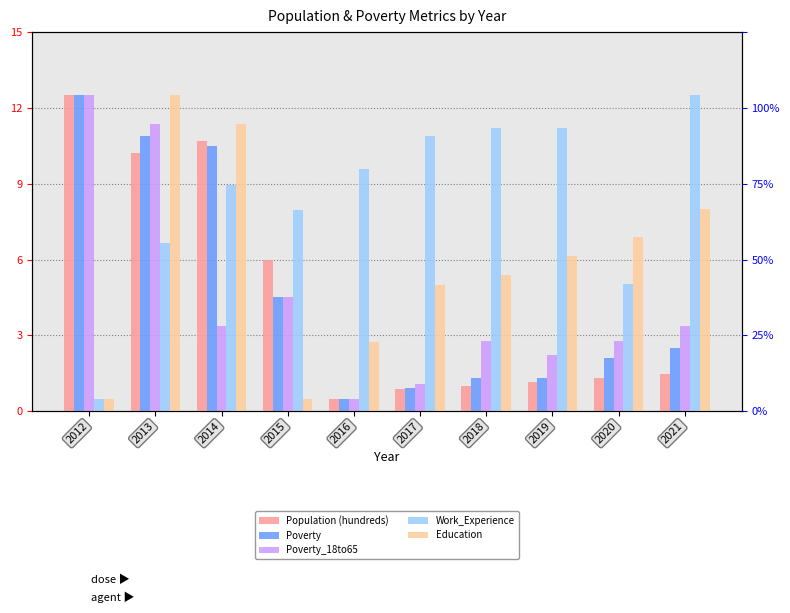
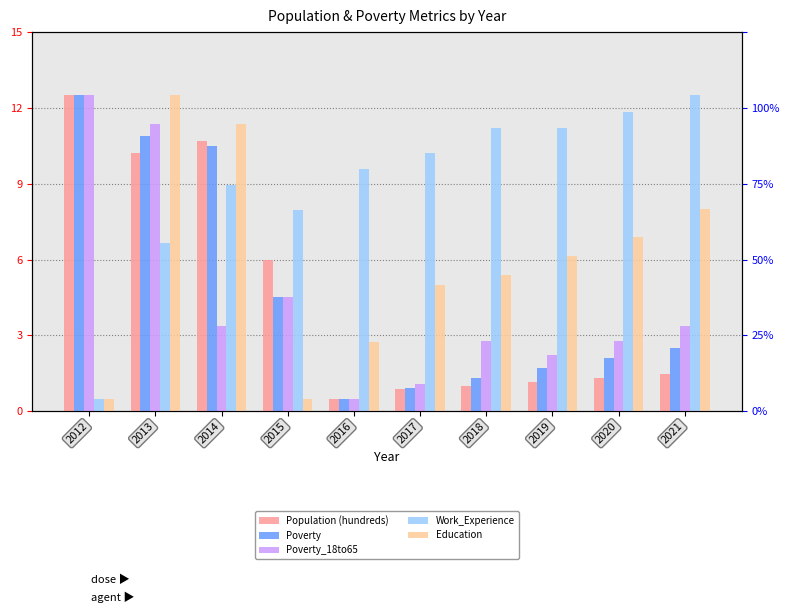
Work_Experience, 2017: 10.9 -> 10.2
Poverty, 2019: 1.3 -> 1.7
Work_Experience, 2020: 5.0 -> 11.9
